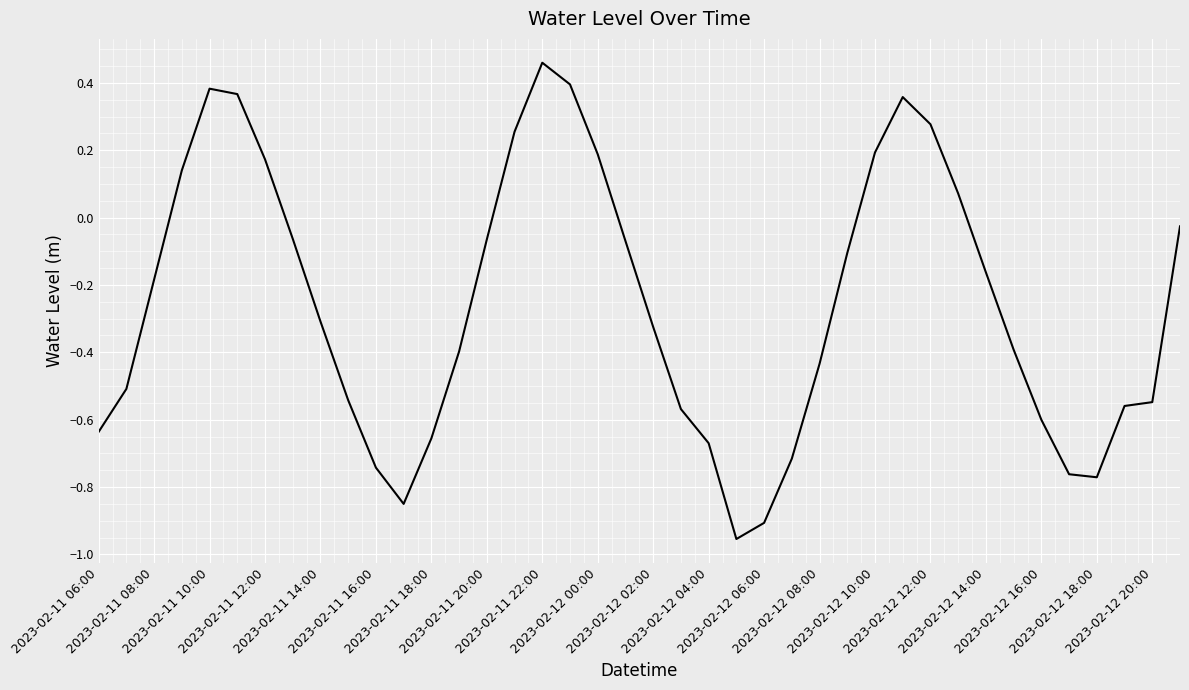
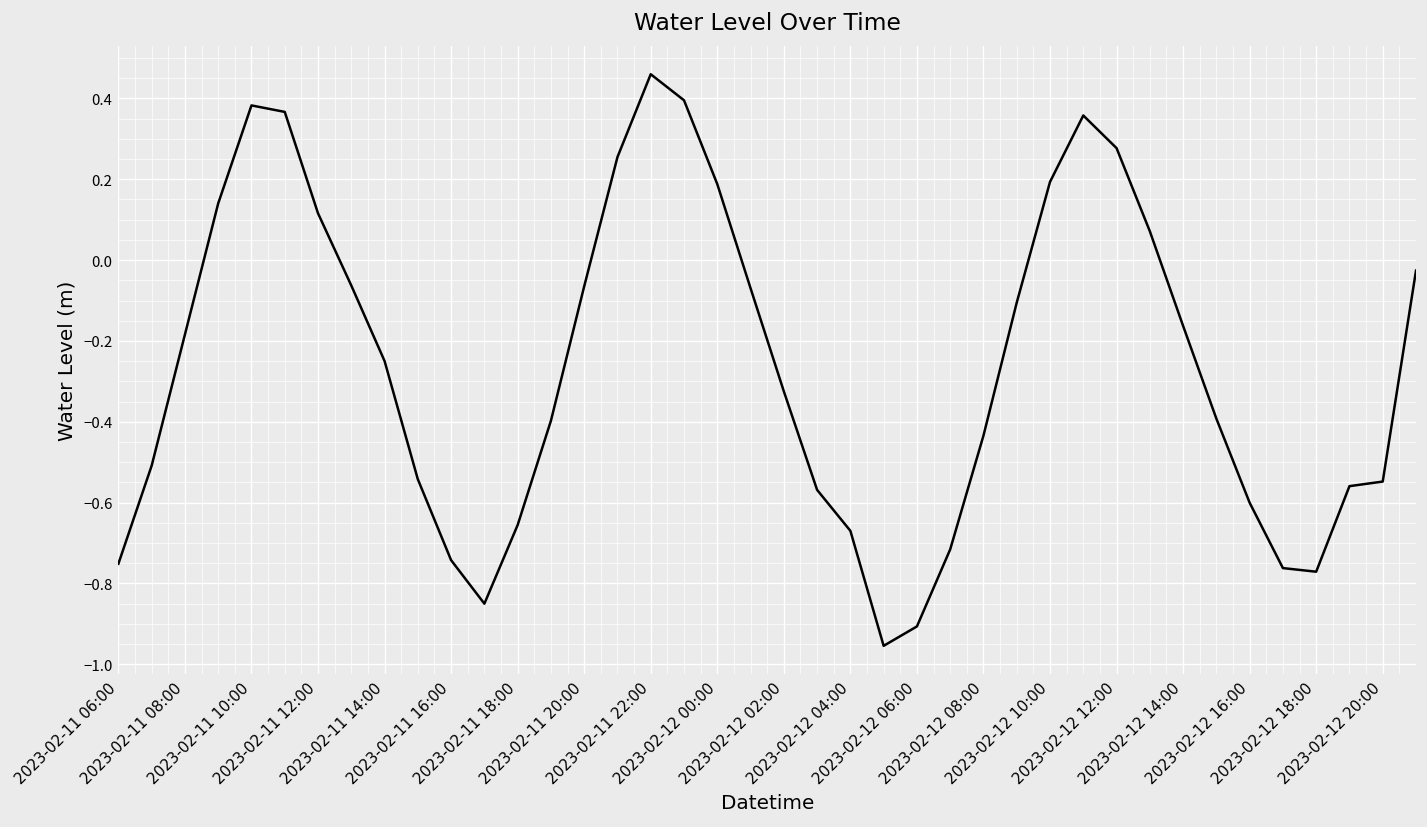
2023-02-11 06:00: -0.64 -> -0.75
2023-02-11 12:00: 0.17 -> 0.12
2023-02-11 14:00: -0.31 -> -0.25
